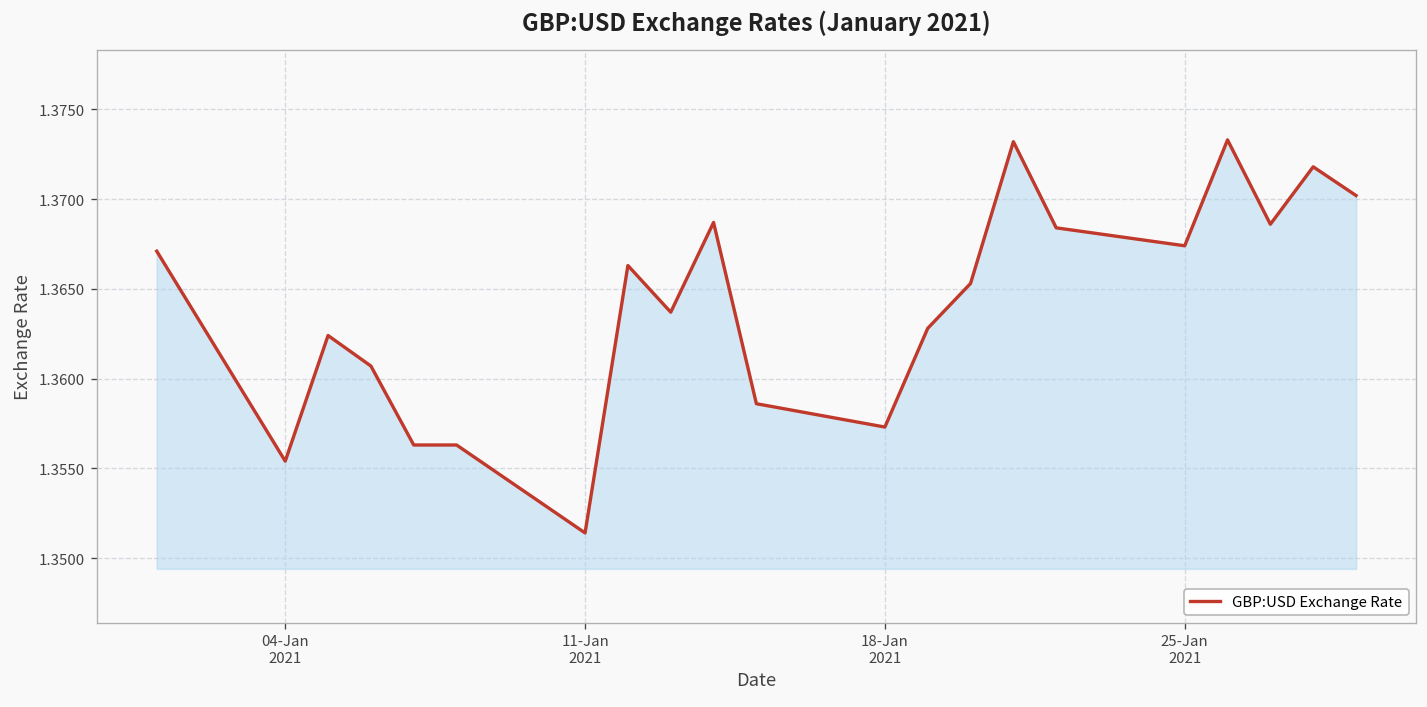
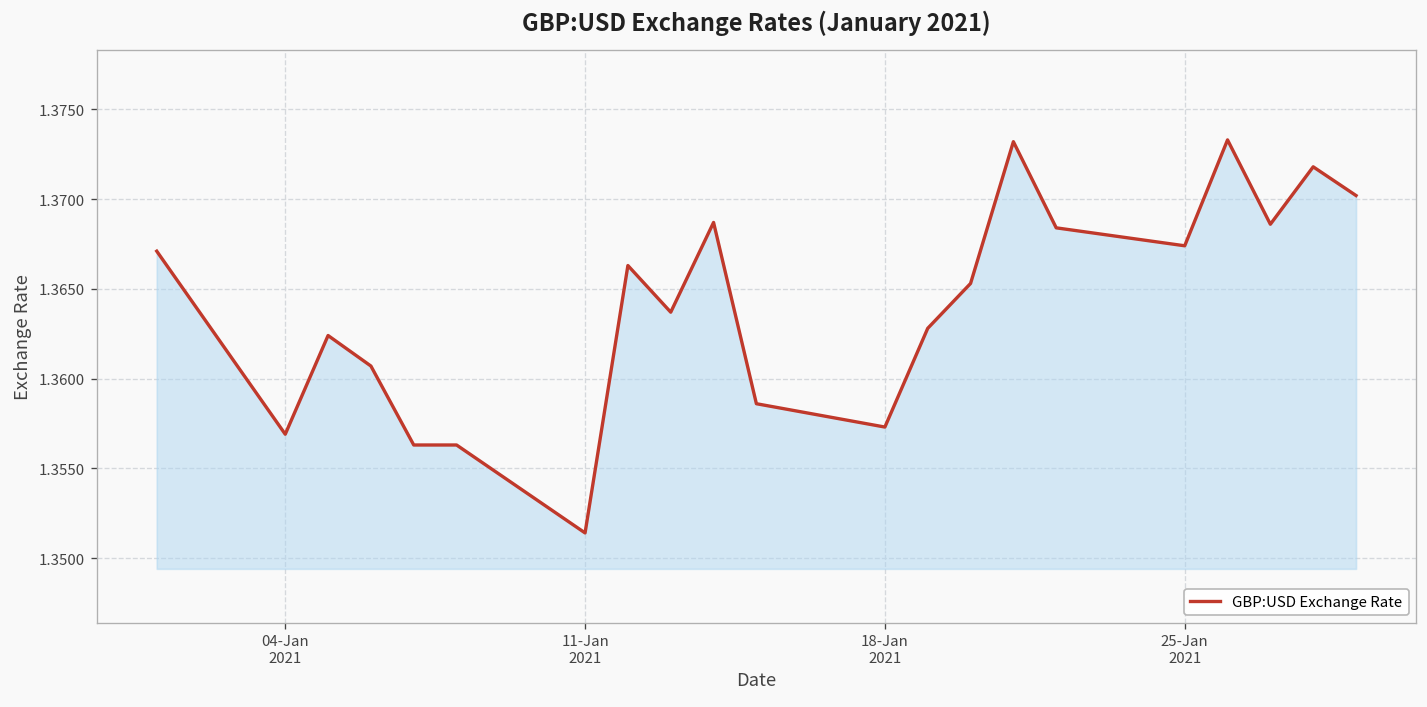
04-Jan 2021: 1.3554 -> 1.3569
